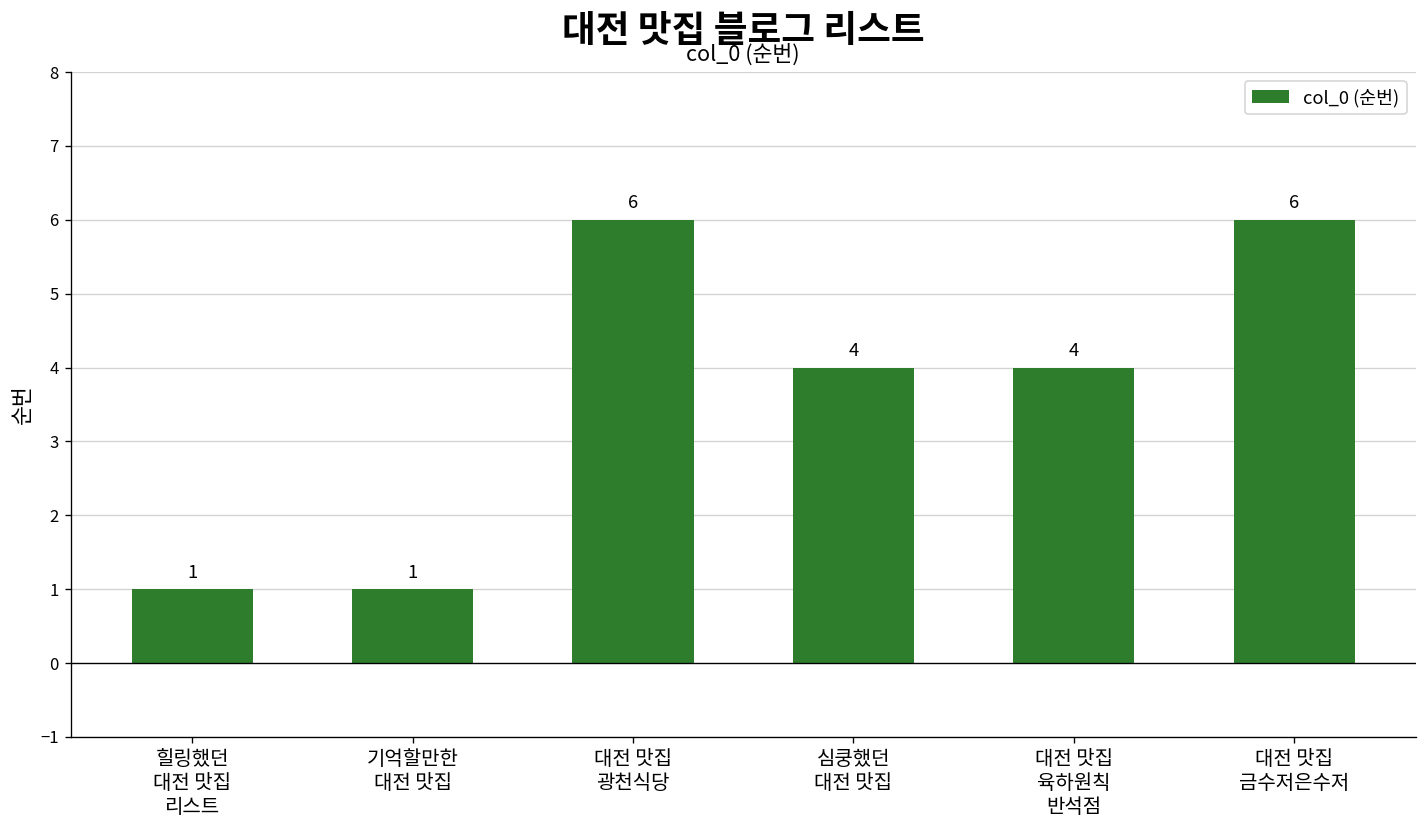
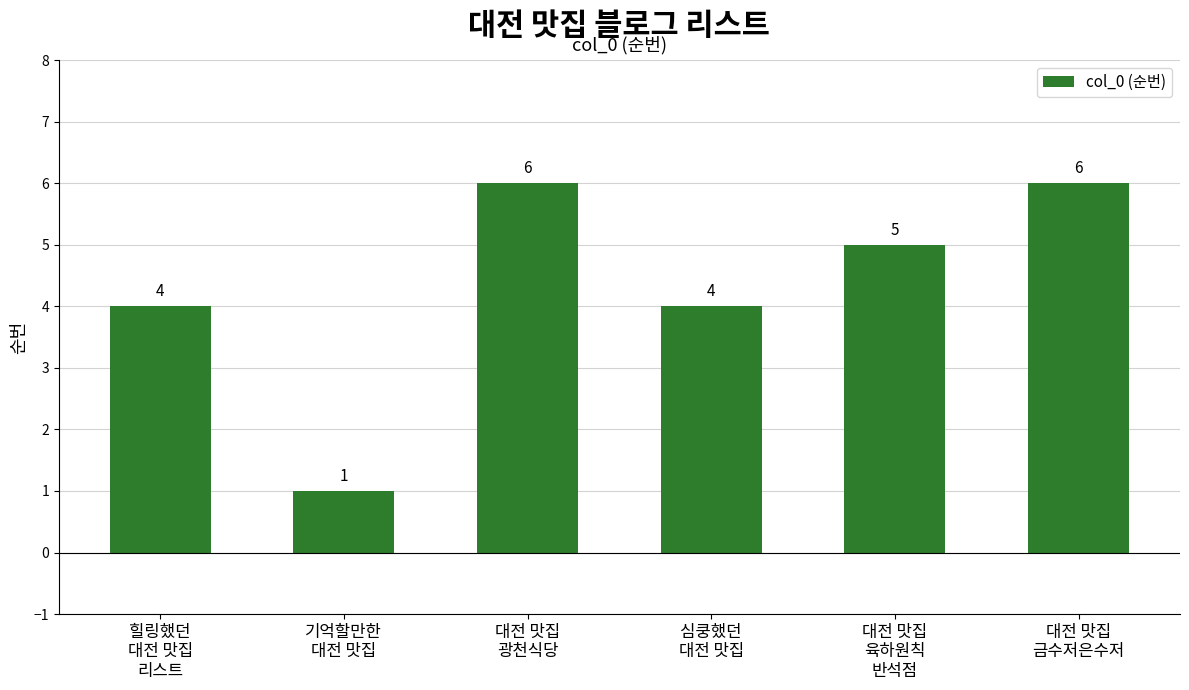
힐링했던 대전 맛집 리스트: 1 -> 4
대전 맛집 육하원칙 반석점: 4 -> 5
